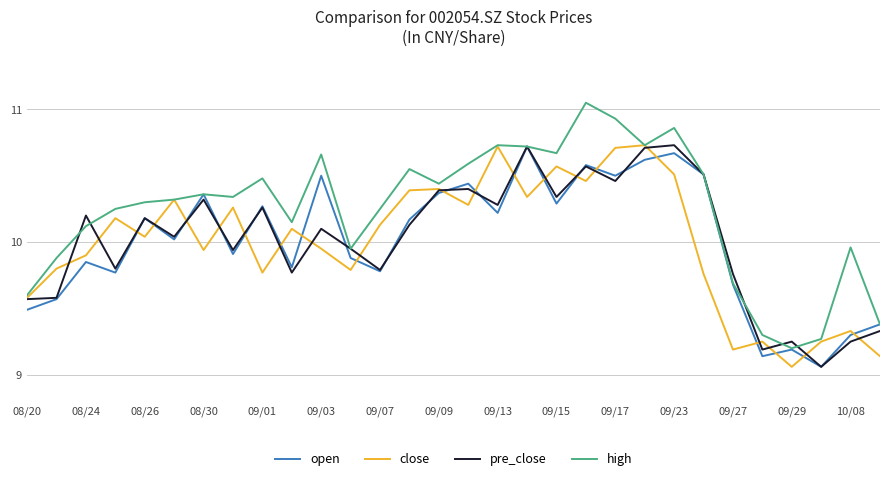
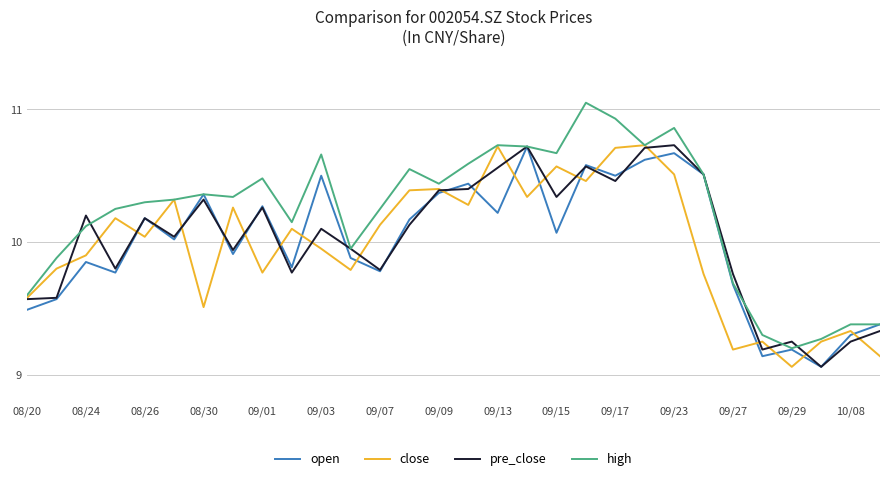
close, 08/30: 9.94 -> 9.51
pre_close, 09/13: 10.28 -> 10.56
open, 09/15: 10.29 -> 10.07
high, 10/08: 9.96 -> 9.38
